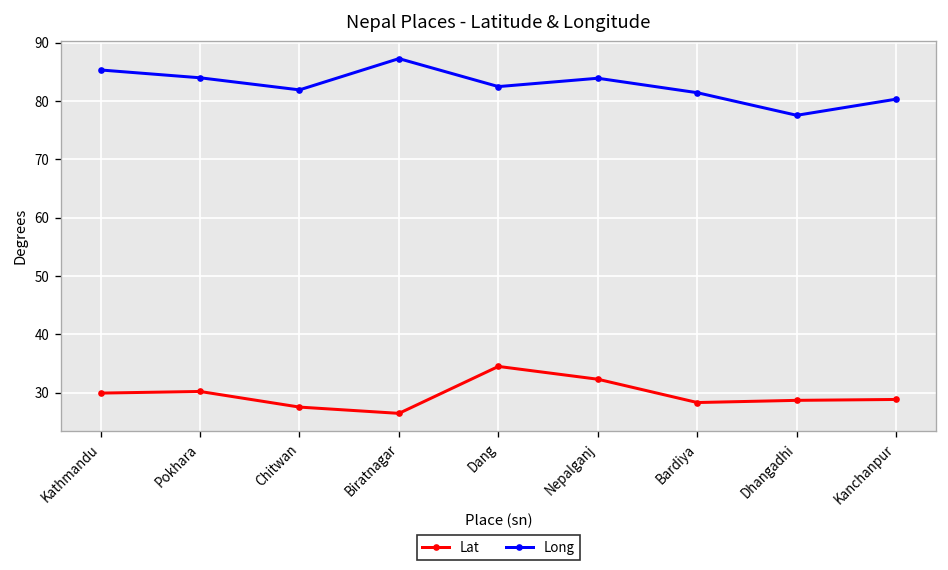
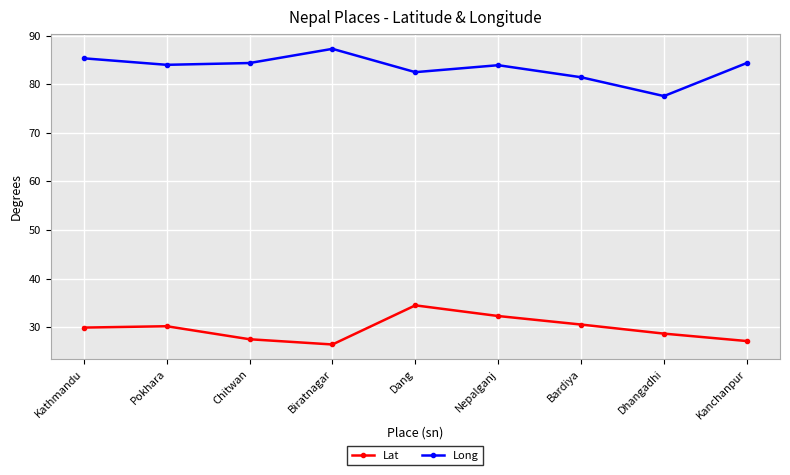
Long, Chitwan: 82 -> 84
Lat, Bardiya: 28 -> 31
Lat, Kanchanpur: 29 -> 27
Long, Kanchanpur: 80 -> 84
